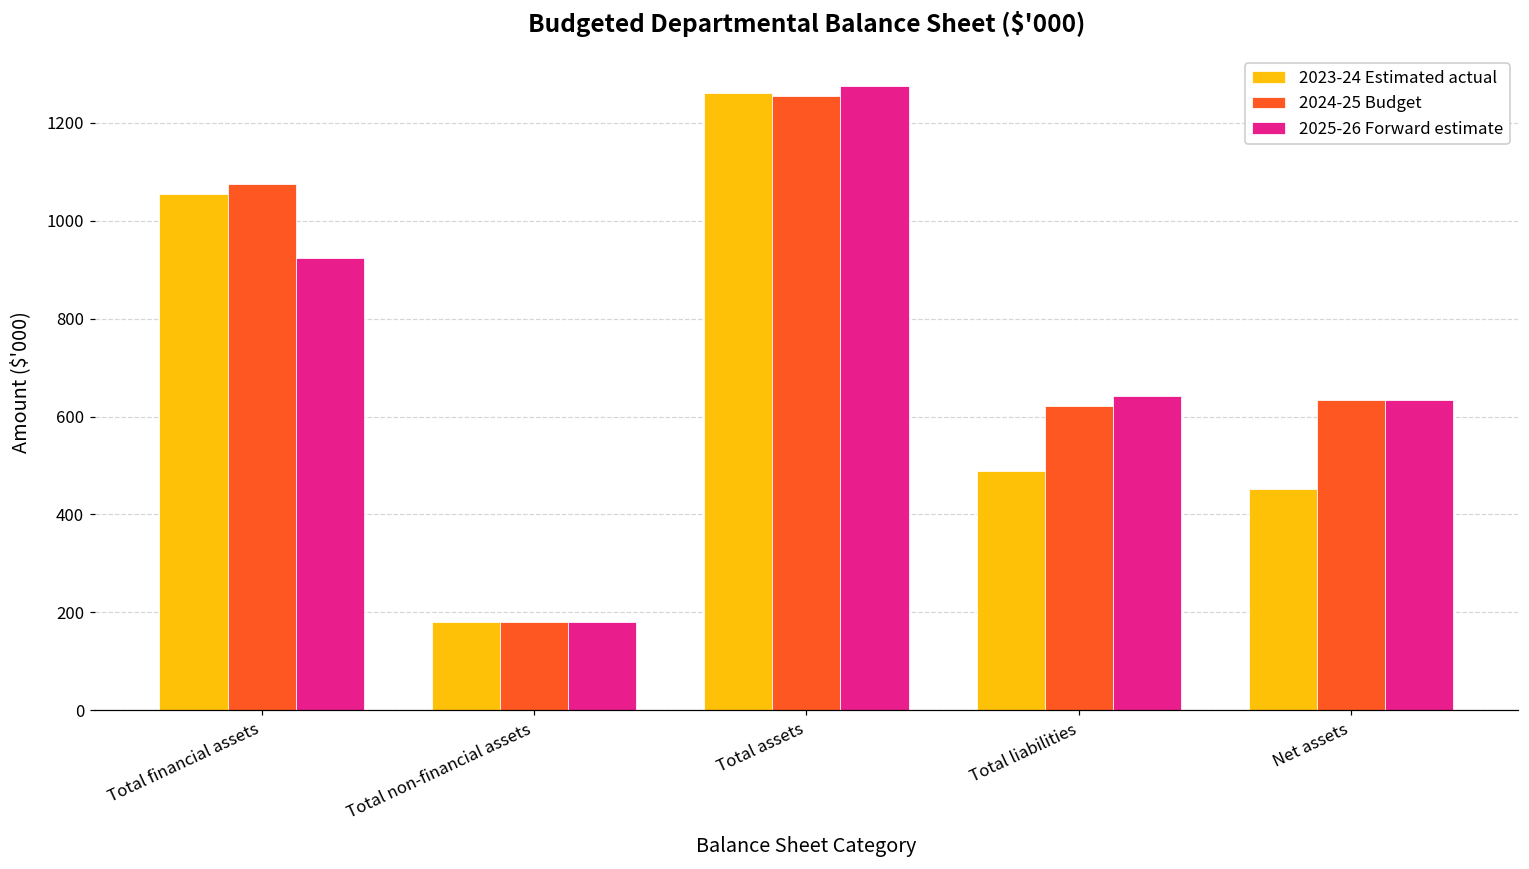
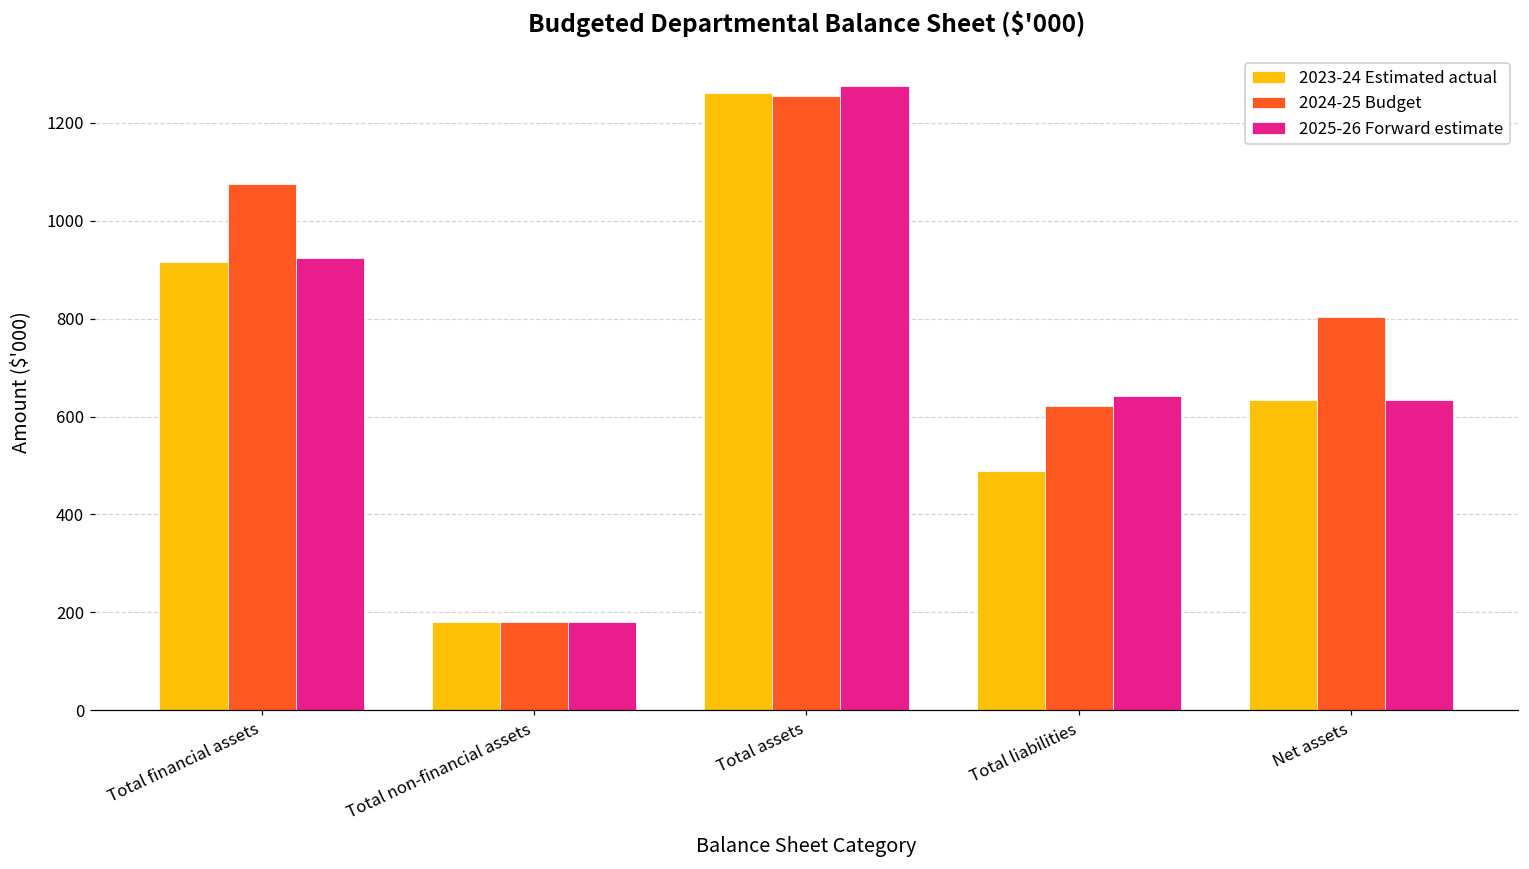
2023-24 Estimated actual, Total financial assets: 1060 -> 920
2023-24 Estimated actual, Net assets: 450 -> 630
2024-25 Budget, Net assets: 630 -> 800
